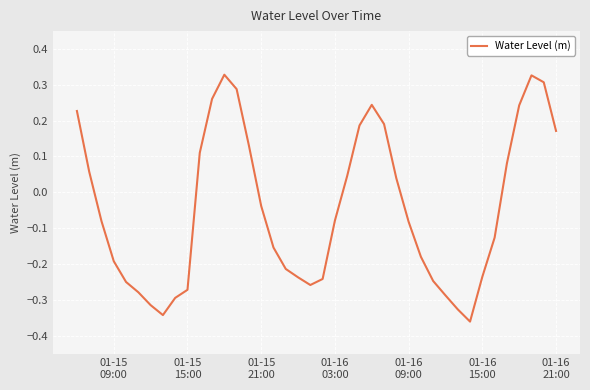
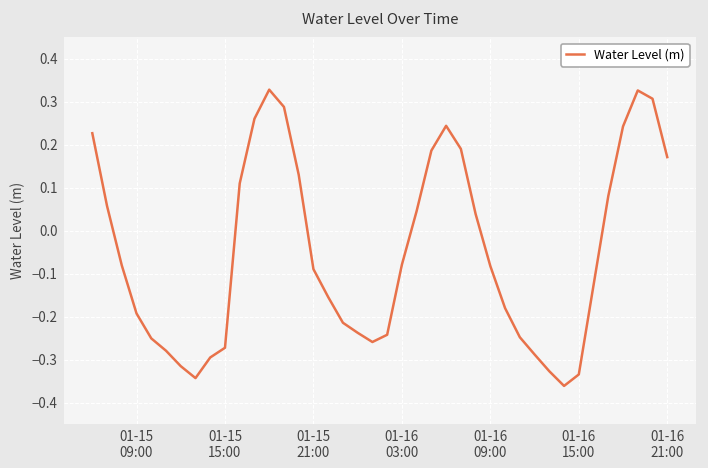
01-15 21:00: -0.04 -> -0.09
01-16 15:00: -0.24 -> -0.33
